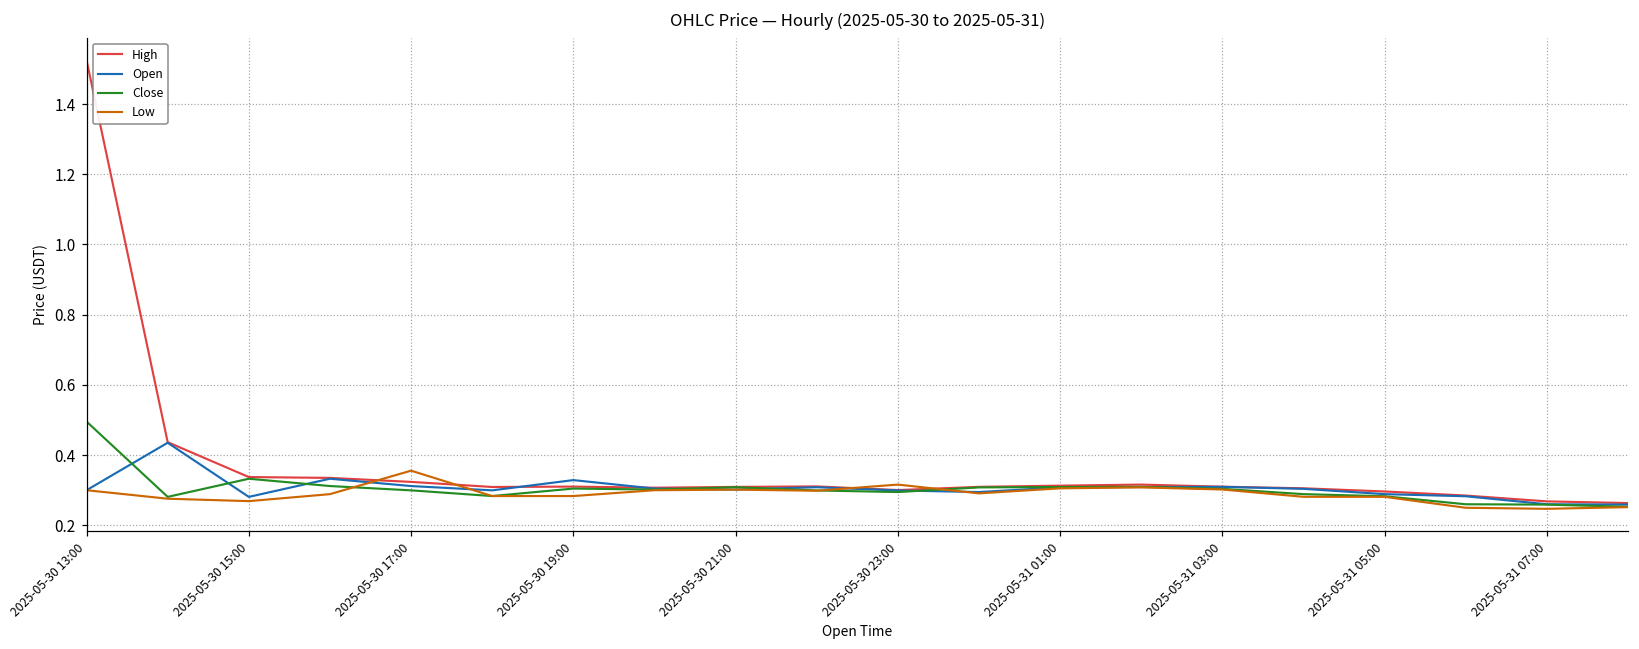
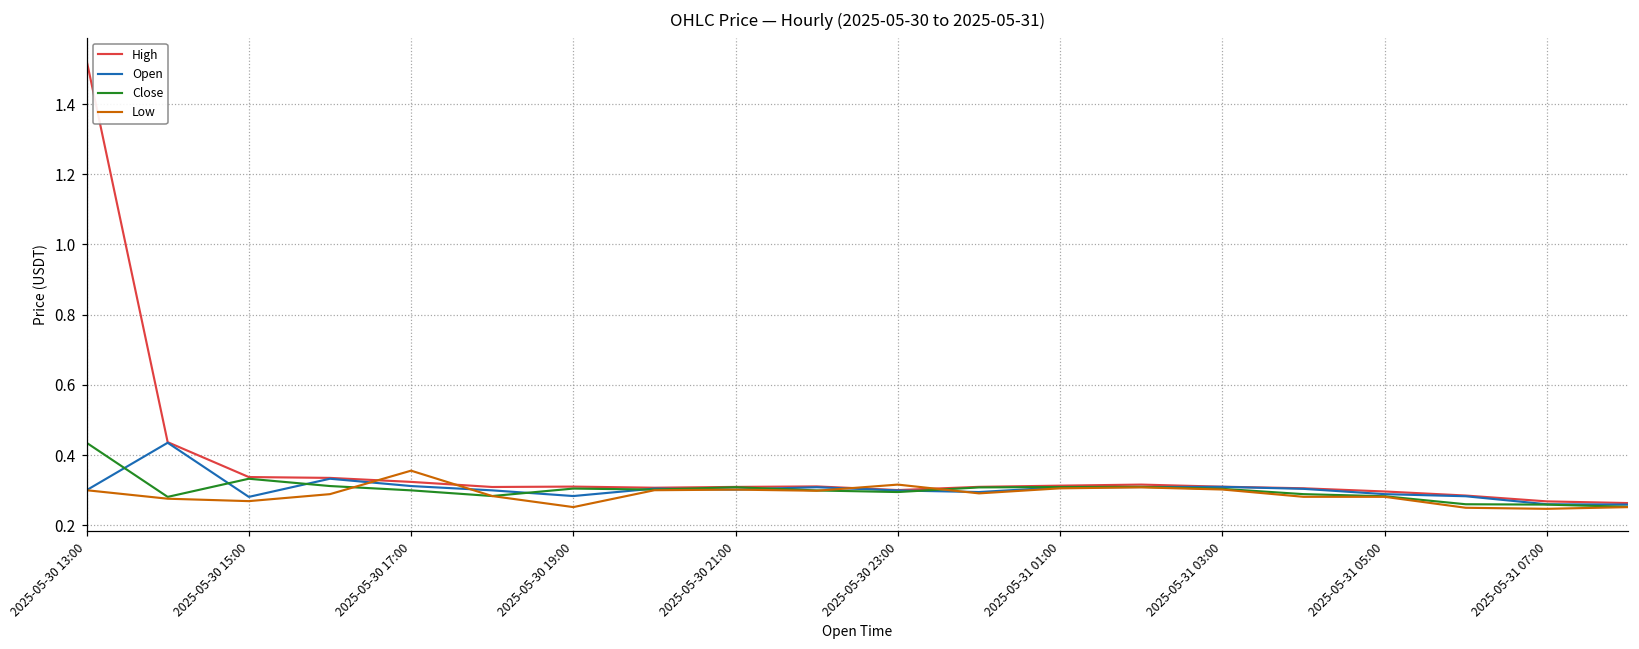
Close, 2025-05-30 13:00: 0.50 -> 0.44
Open, 2025-05-30 19:00: 0.33 -> 0.28
Low, 2025-05-30 19:00: 0.28 -> 0.25
